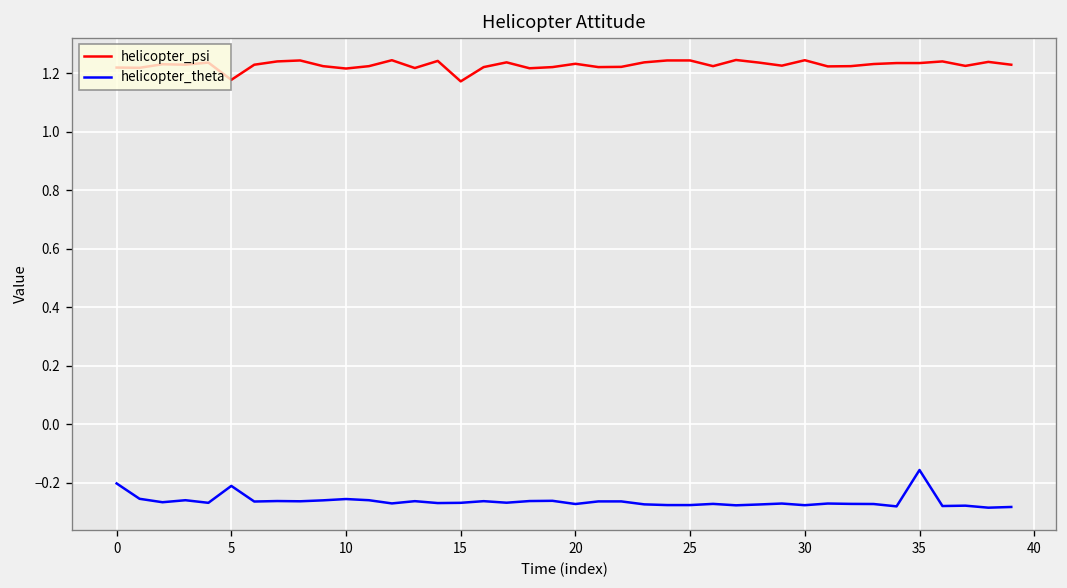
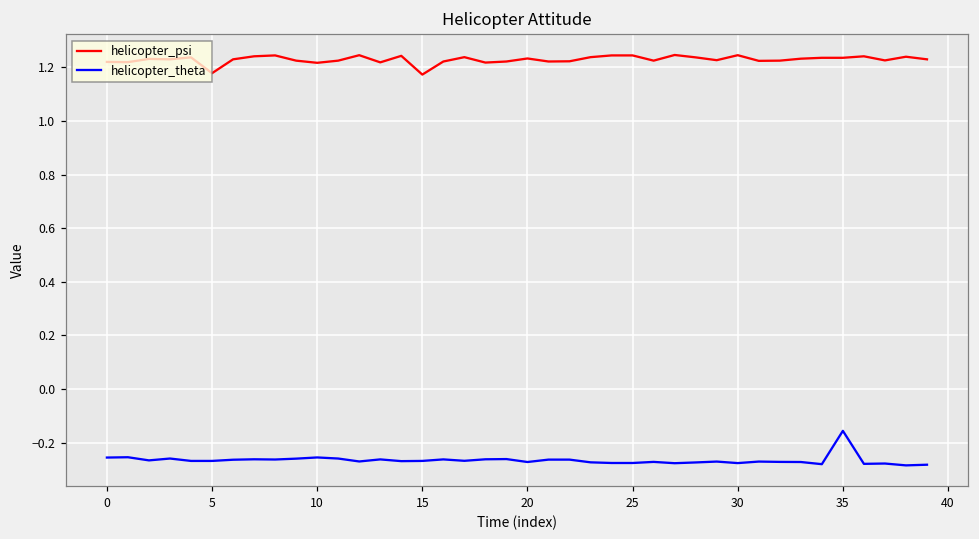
helicopter_theta, 0: -0.20 -> -0.26
helicopter_theta, 5: -0.21 -> -0.27
